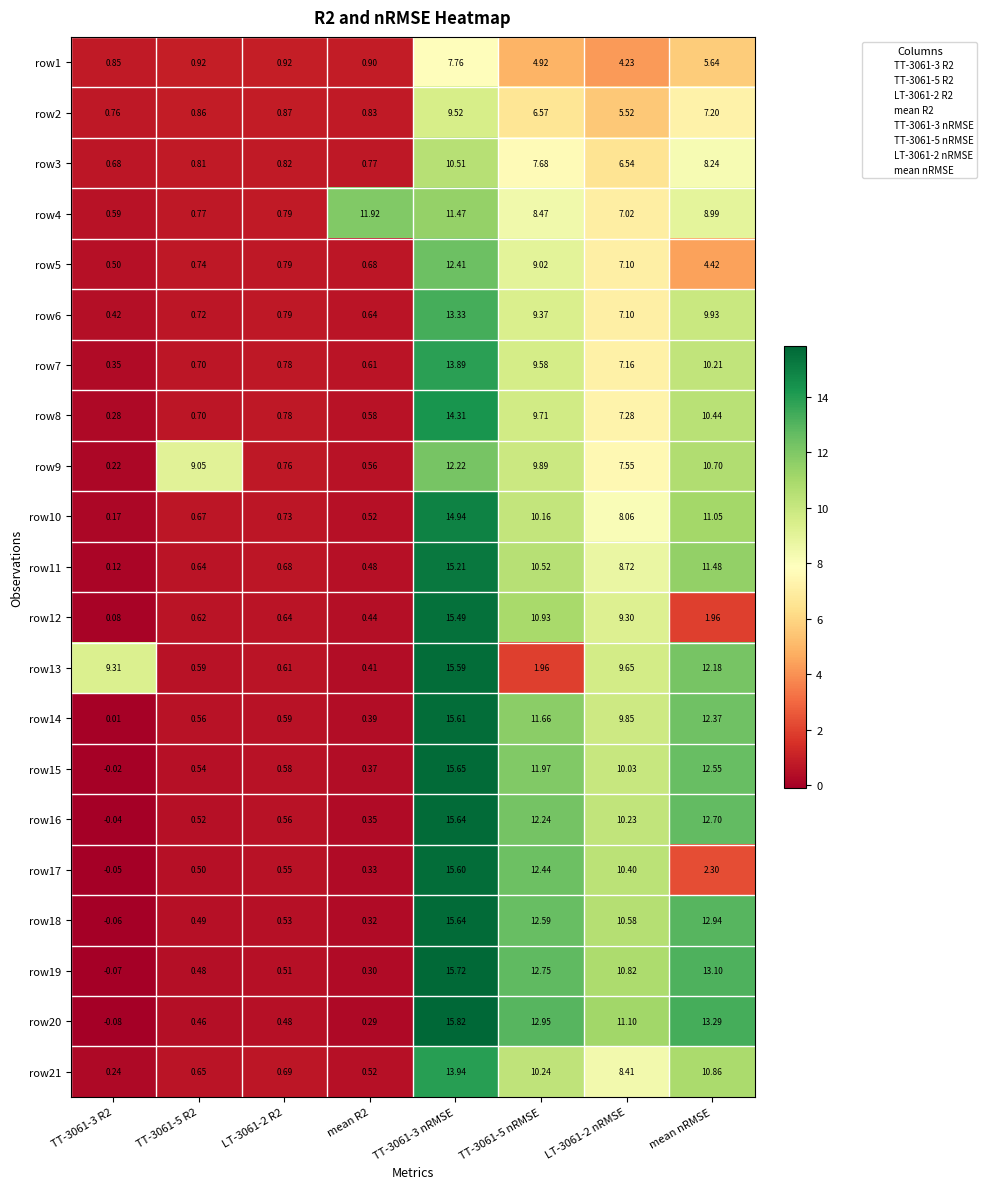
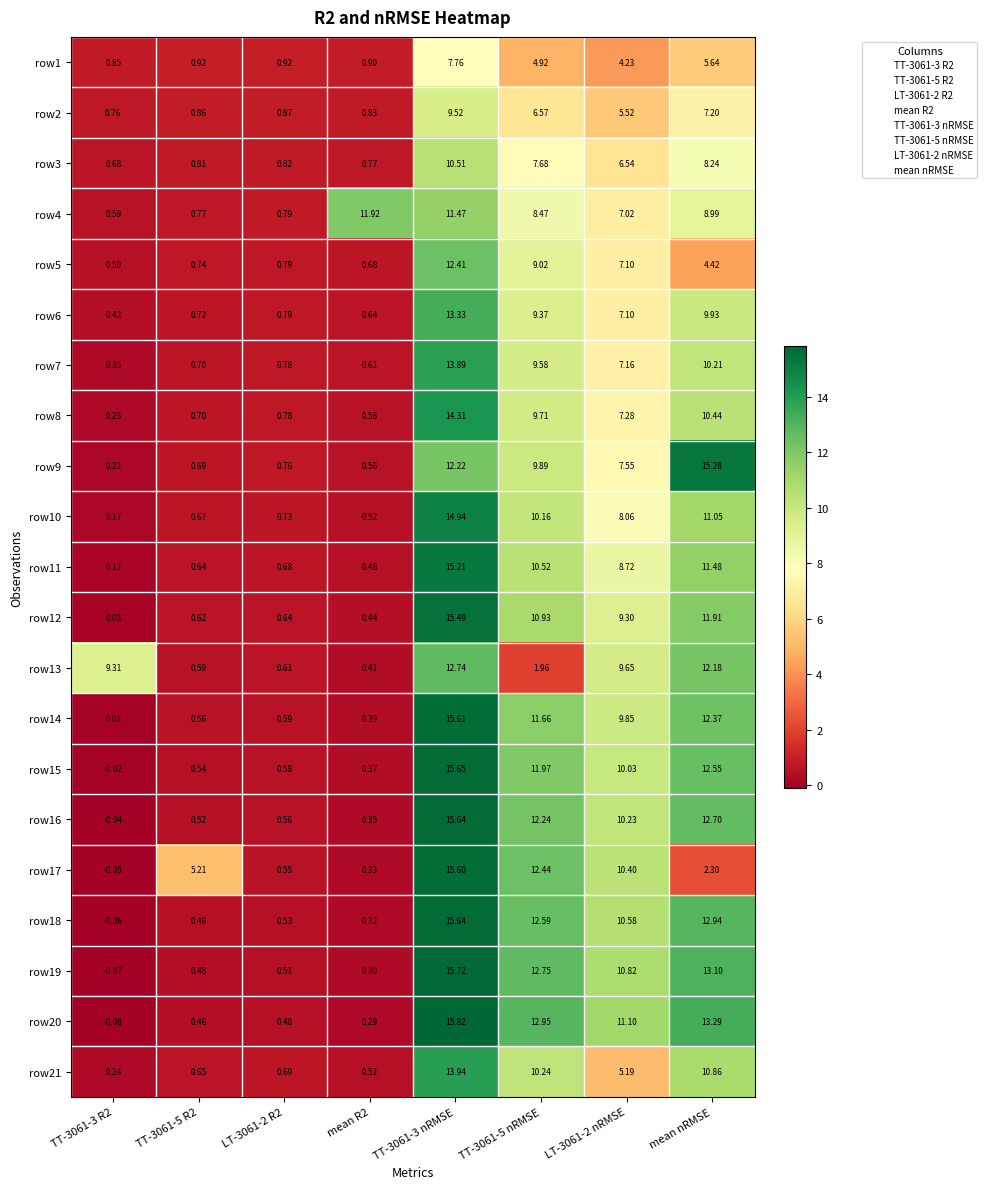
row9, TT-3061-5 R2: 9.05 -> 0.69
row9, mean nRMSE: 10.70 -> 15.28
row12, mean nRMSE: 1.96 -> 11.91
row13, TT-3061-3 nRMSE: 15.59 -> 12.74
row17, TT-3061-5 R2: 0.50 -> 5.21
row21, LT-3061-2 nRMSE: 8.41 -> 5.19
